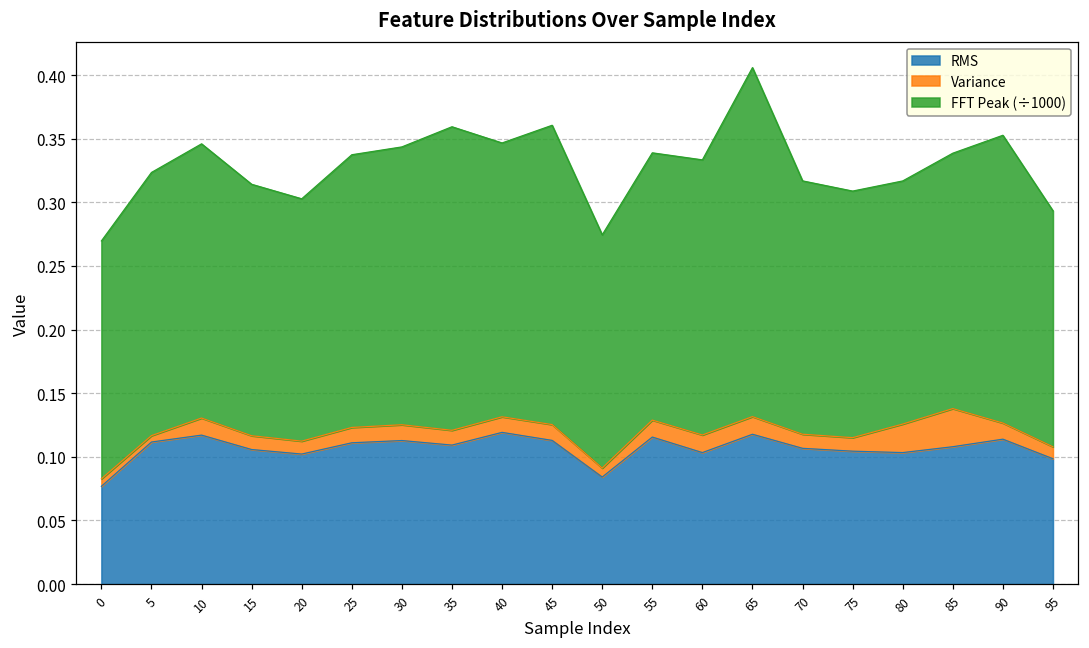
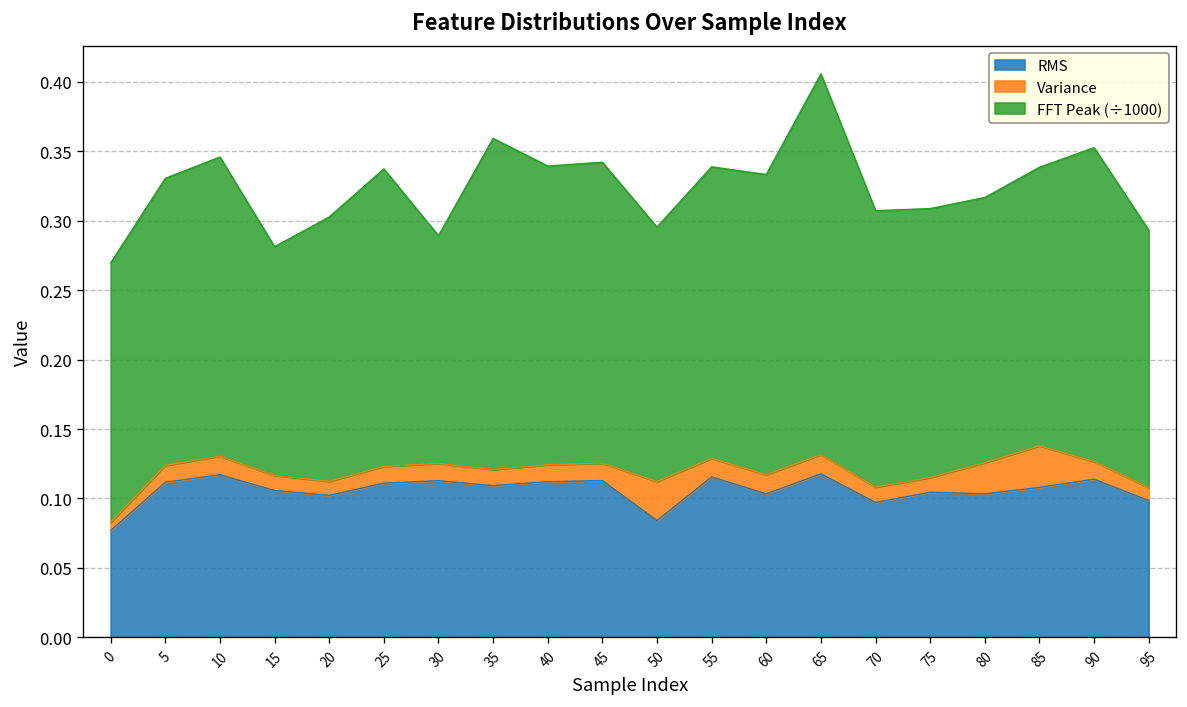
Variance, 5: 0.005 -> 0.012
FFT Peak (÷1000), 15: 0.198 -> 0.165
FFT Peak (÷1000), 30: 0.218 -> 0.164
RMS, 40: 0.119 -> 0.112
FFT Peak (÷1000), 45: 0.235 -> 0.217
Variance, 50: 0.007 -> 0.028
RMS, 70: 0.107 -> 0.097
